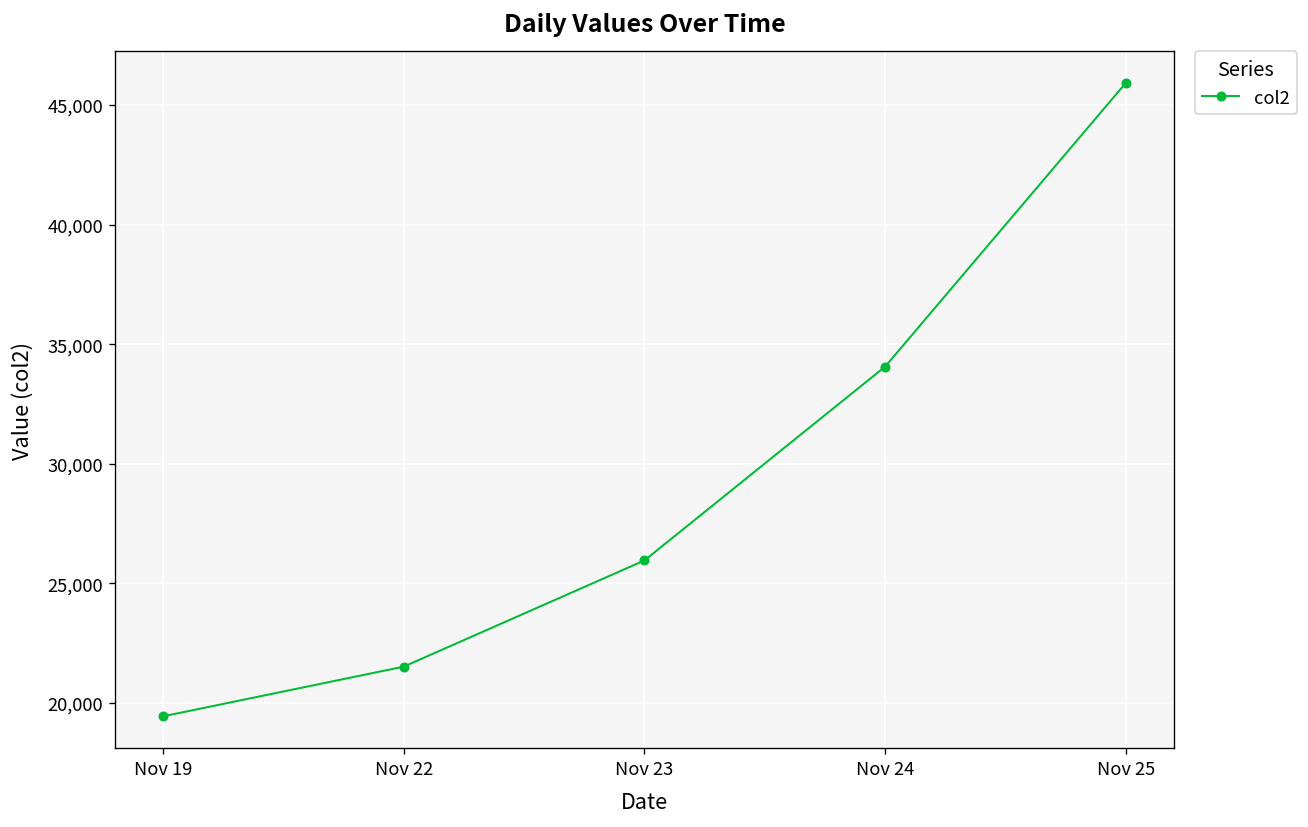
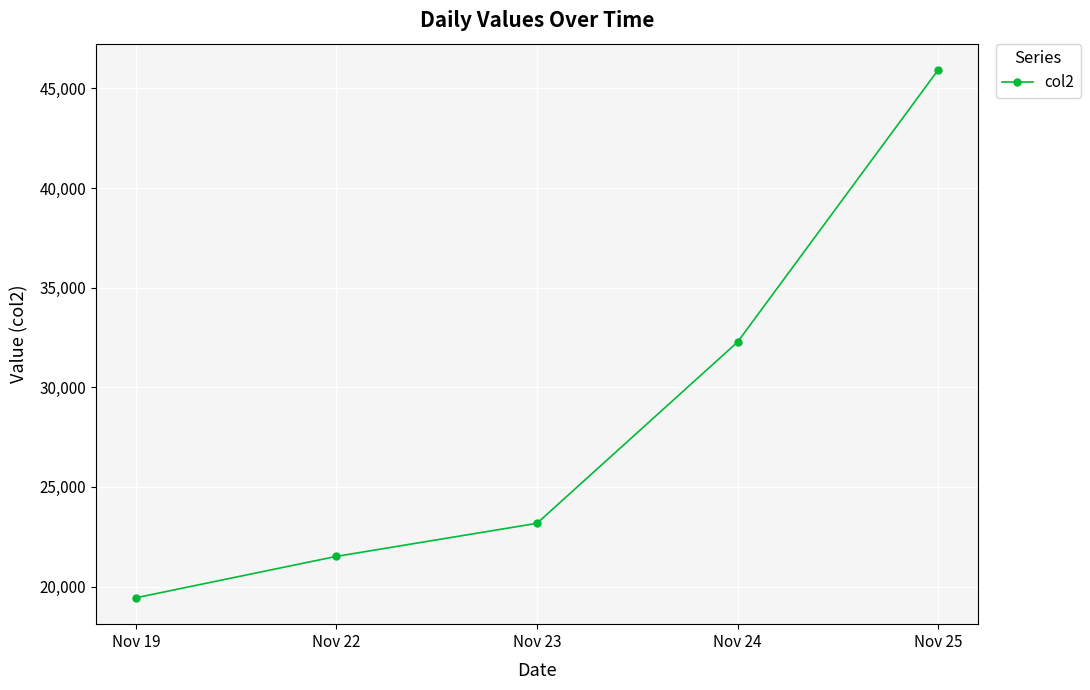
Nov 23: 26,000 -> 23,200
Nov 24: 34,100 -> 32,300
